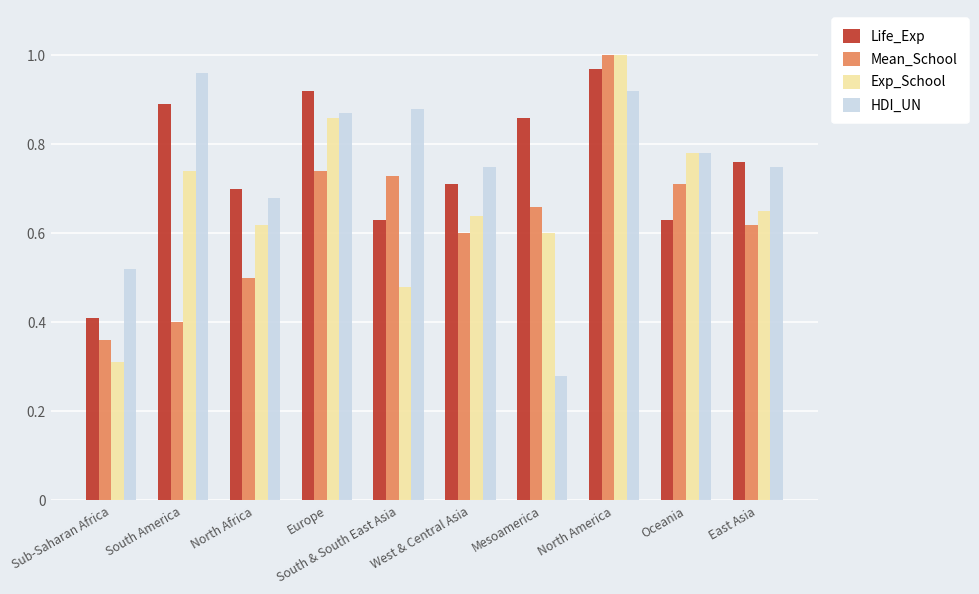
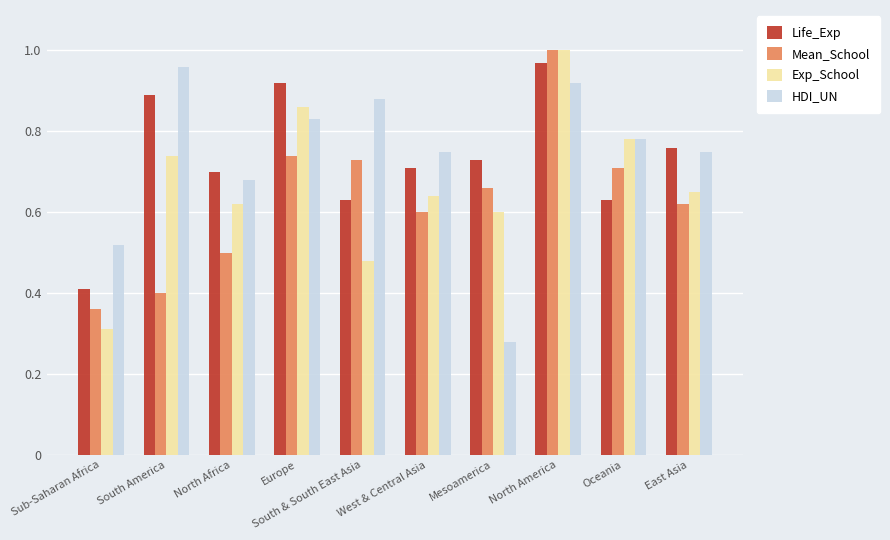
HDI_UN, Europe: 0.87 -> 0.83
Life_Exp, Mesoamerica: 0.86 -> 0.73
